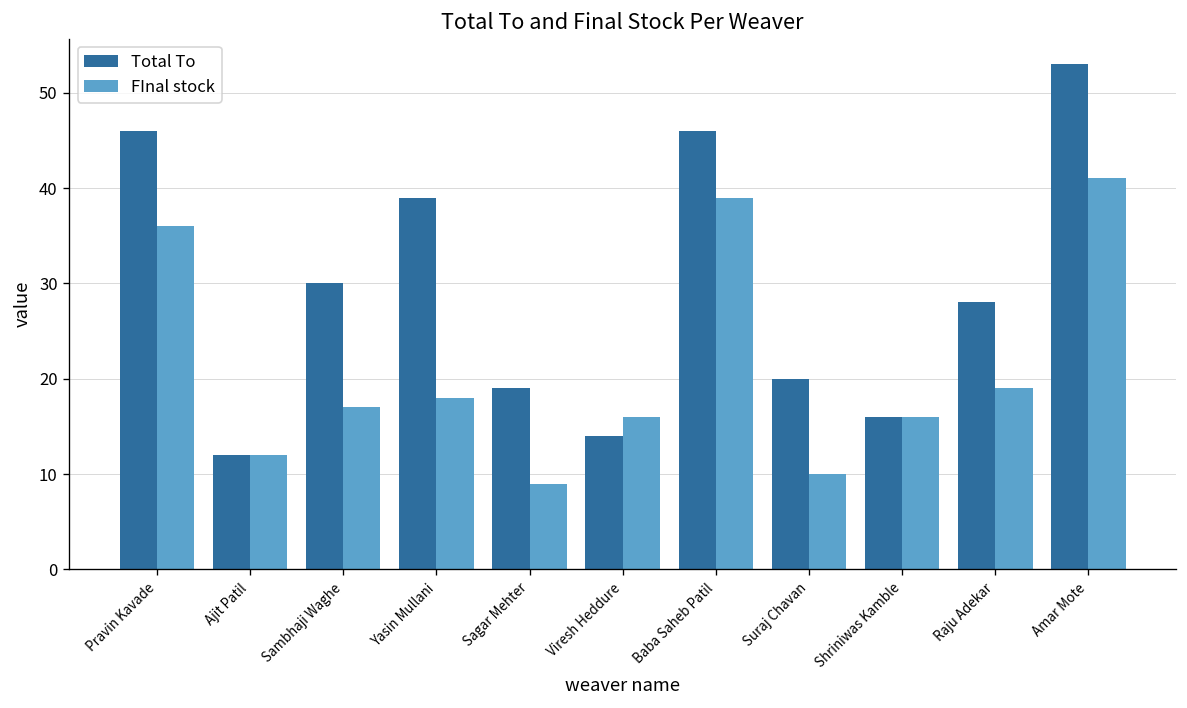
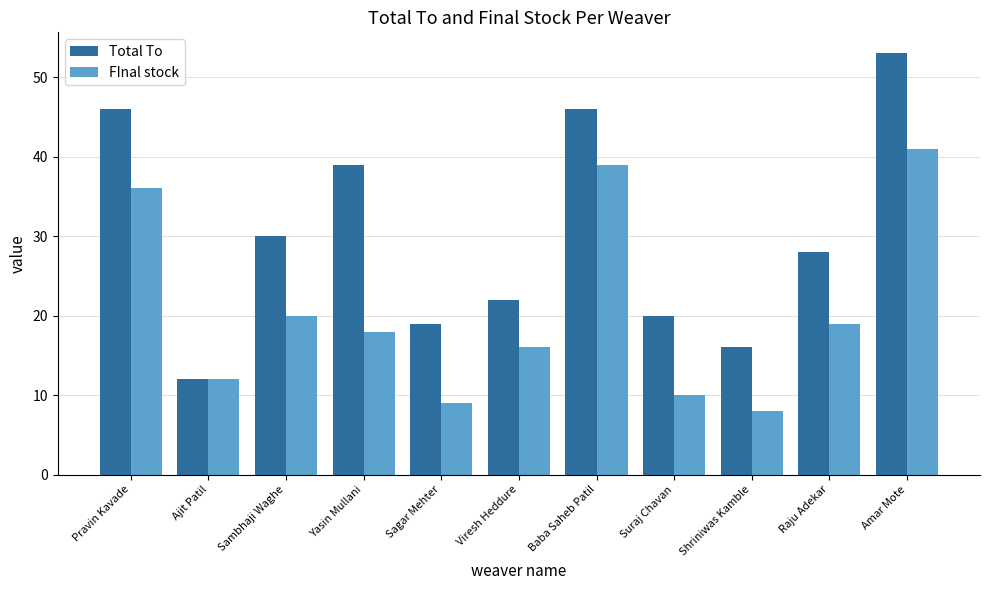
FInal stock, Sambhaji Waghe: 17 -> 20
Total To, Viresh Heddure: 14 -> 22
FInal stock, Shriniwas Kamble: 16 -> 8
